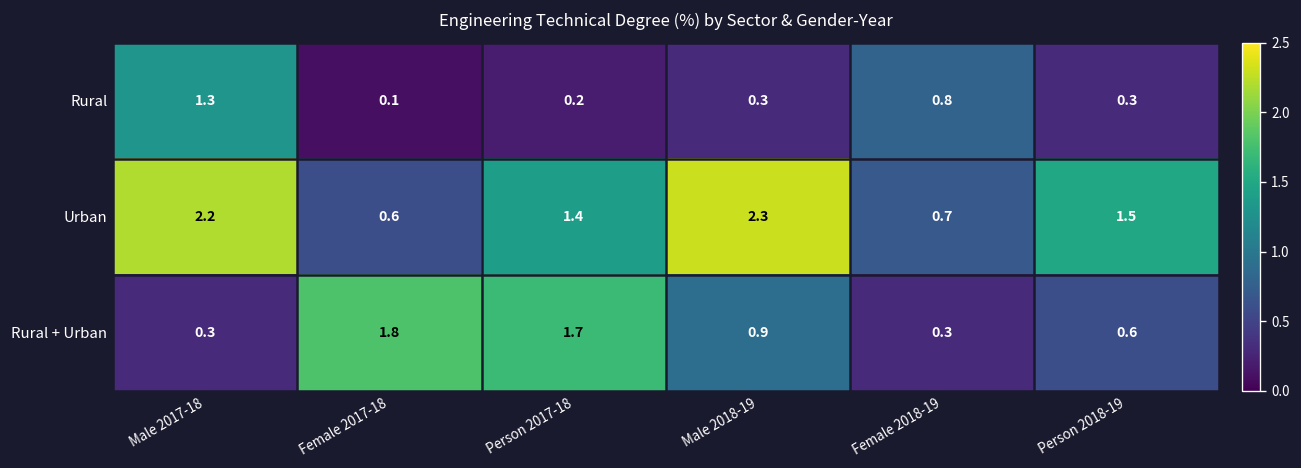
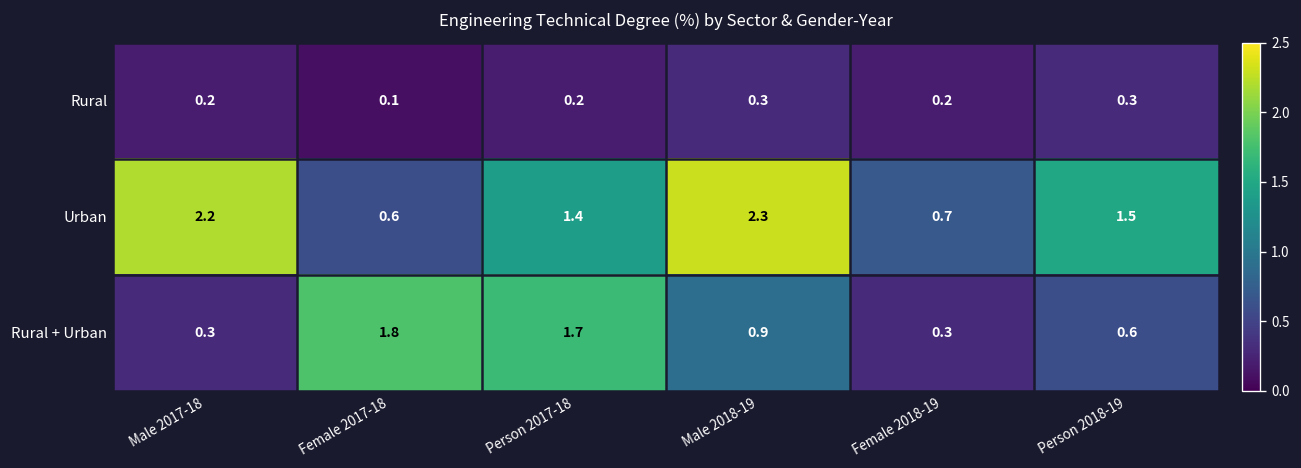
Rural, Male 2017-18: 1.3 -> 0.2
Rural, Female 2018-19: 0.8 -> 0.2
